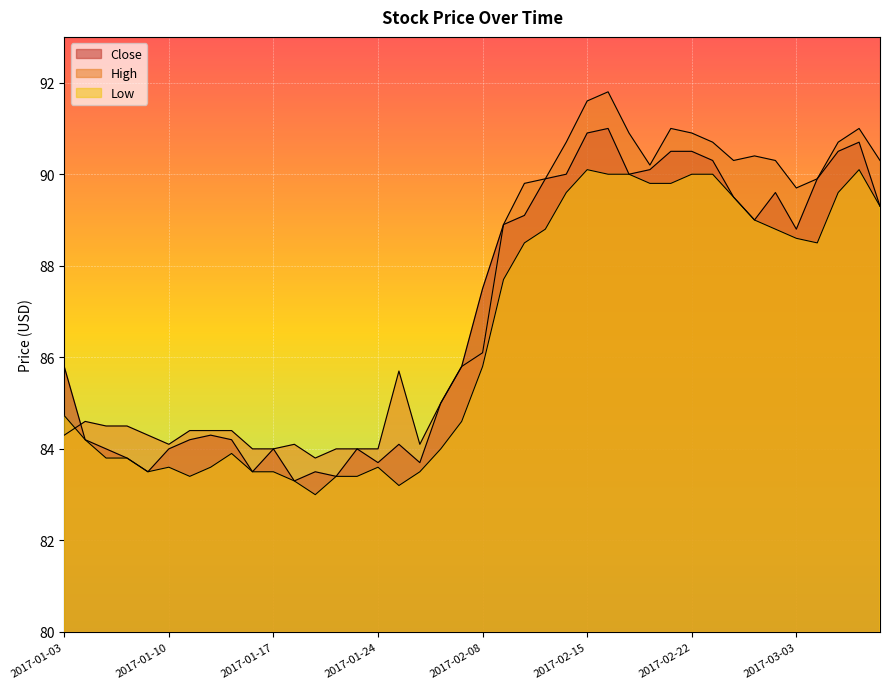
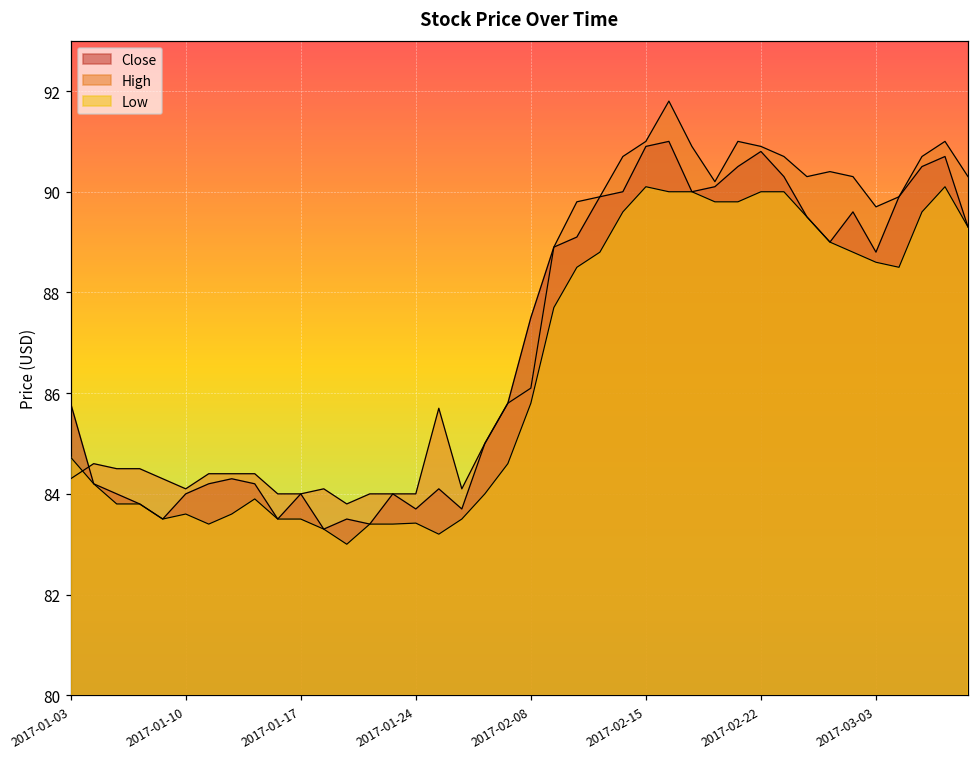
Low, 2017-01-24: 83.6 -> 83.4
High, 2017-02-15: 91.6 -> 91.0
Close, 2017-02-22: 90.5 -> 90.8
